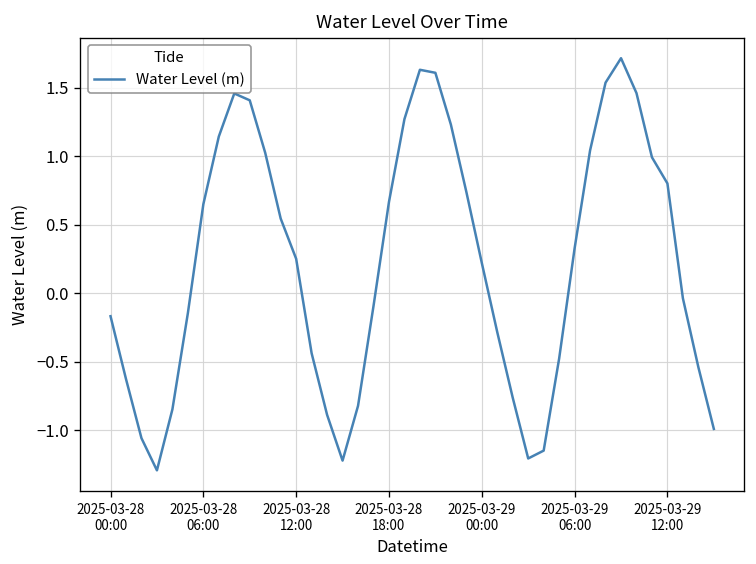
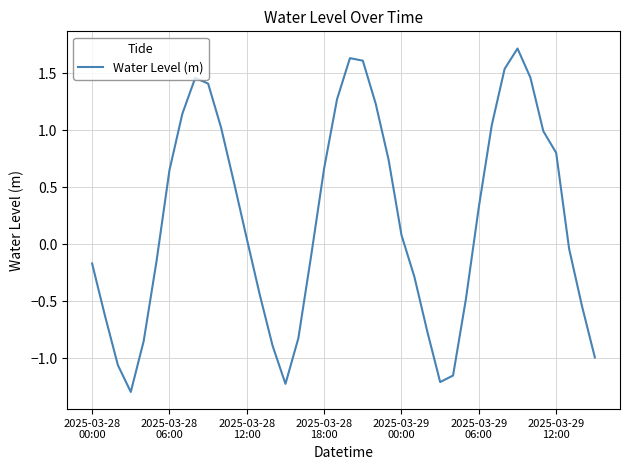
2025-03-28 12:00: 0.25 -> 0.05
2025-03-29 00:00: 0.22 -> 0.08
